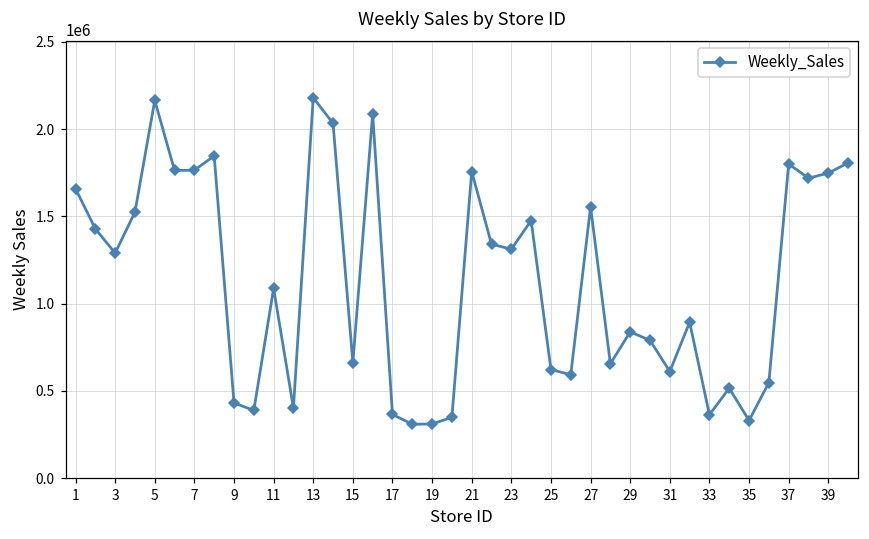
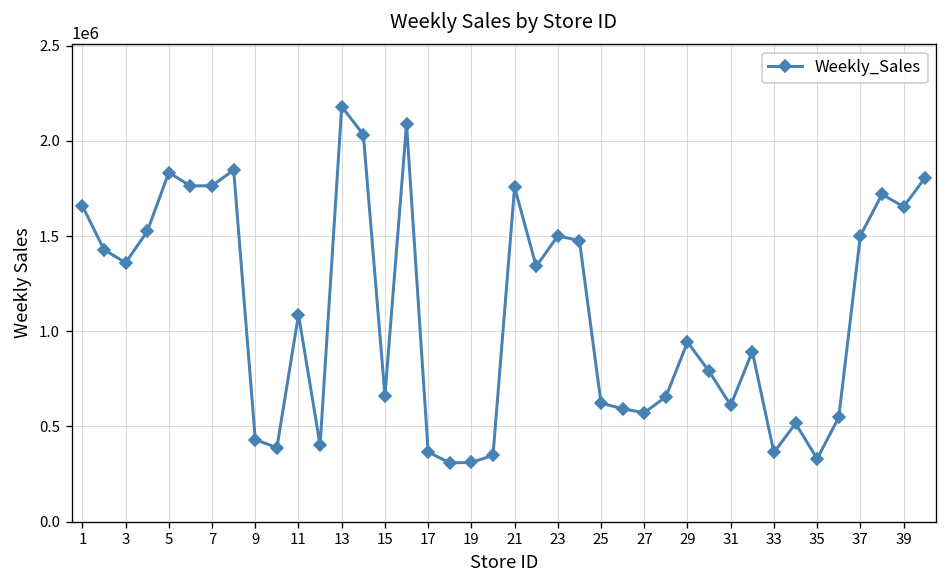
3: 1290000 -> 1360000
5: 2160000 -> 1830000
23: 1310000 -> 1500000
27: 1550000 -> 570000
29: 840000 -> 940000
37: 1800000 -> 1500000
39: 1750000 -> 1650000
